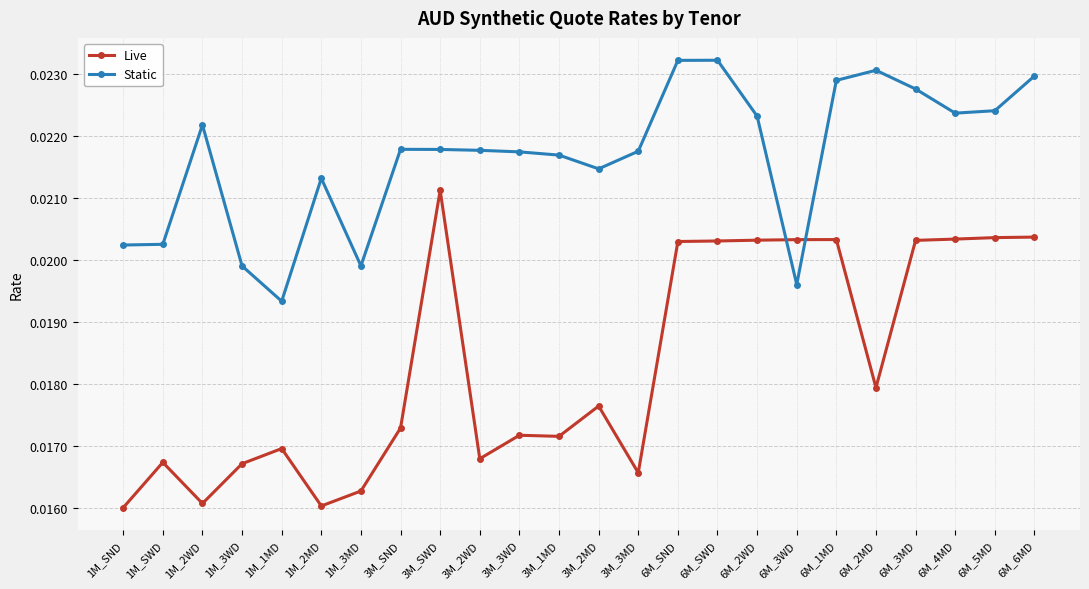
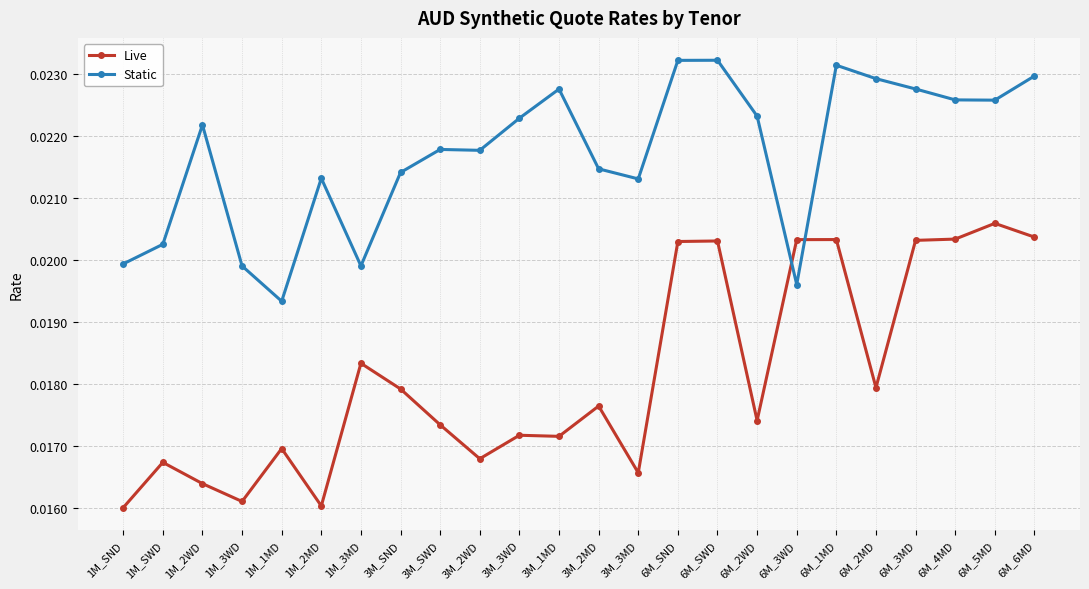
Static, 1M_SND: 0.0202 -> 0.0199
Live, 1M_2WD: 0.0161 -> 0.0164
Live, 1M_3WD: 0.0167 -> 0.0161
Live, 1M_3MD: 0.0163 -> 0.0183
Live, 3M_SND: 0.0173 -> 0.0179
Static, 3M_SND: 0.0218 -> 0.0214
Live, 3M_SWD: 0.0211 -> 0.0173
Static, 3M_3WD: 0.0217 -> 0.0223
Static, 3M_1MD: 0.0217 -> 0.0228
Static, 3M_3MD: 0.0218 -> 0.0213
Live, 6M_2WD: 0.0203 -> 0.0174
Static, 6M_1MD: 0.0229 -> 0.0231
Static, 6M_2MD: 0.0231 -> 0.0229
Static, 6M_4MD: 0.0224 -> 0.0226
Live, 6M_5MD: 0.0204 -> 0.0206
Static, 6M_5MD: 0.0224 -> 0.0226
